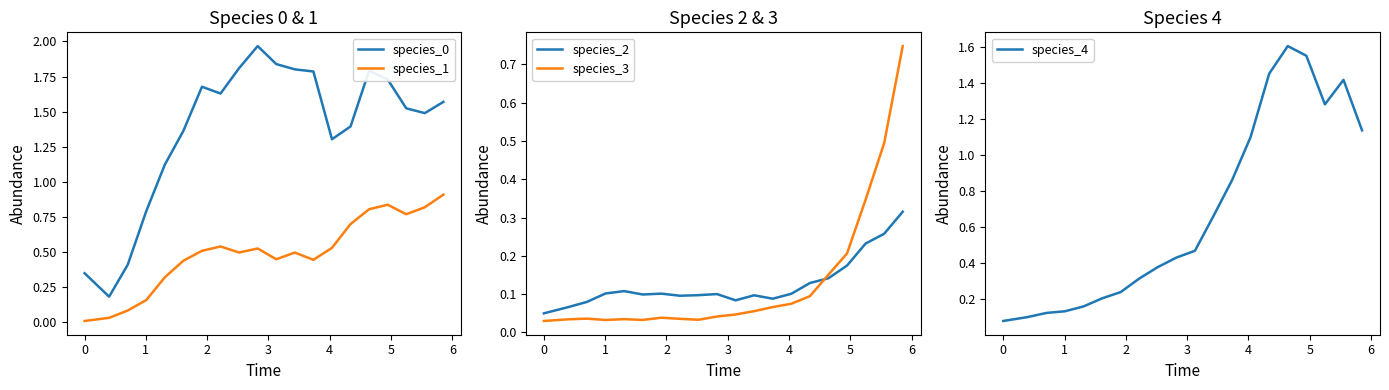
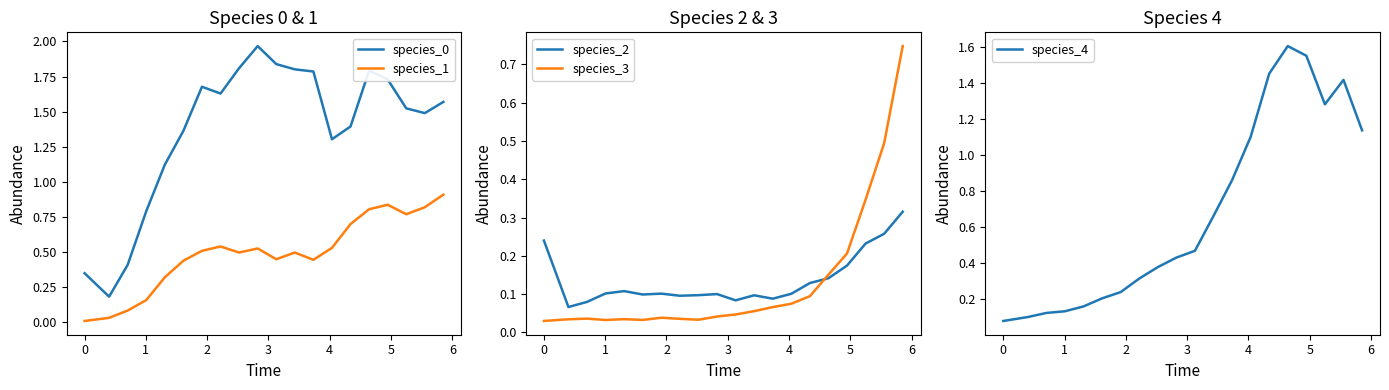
Species 2 & 3, species_2, 0: 0.05 -> 0.24
